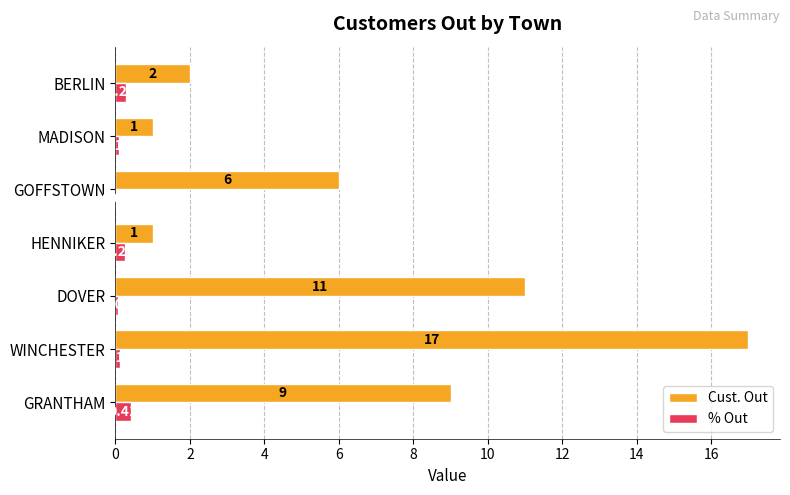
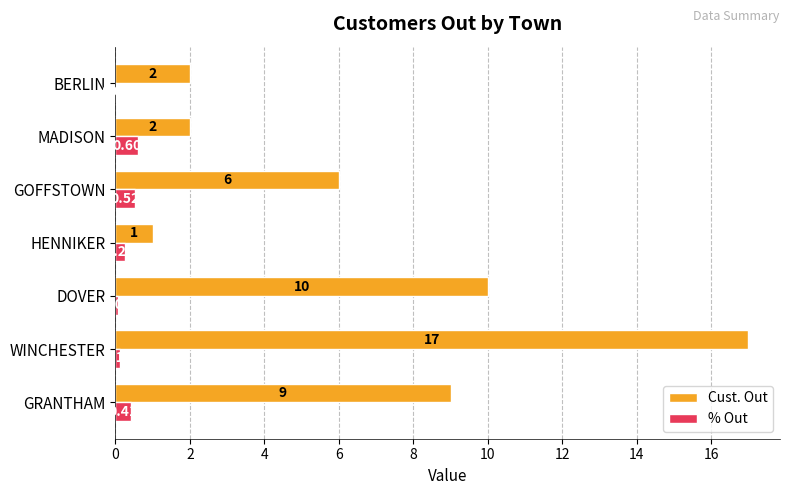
% Out, BERLIN: 0.3 -> 0.0
Cust. Out, MADISON: 1 -> 2
% Out, MADISON: 0.1 -> 0.6
% Out, GOFFSTOWN: 0.0 -> 0.5
Cust. Out, DOVER: 11 -> 10
